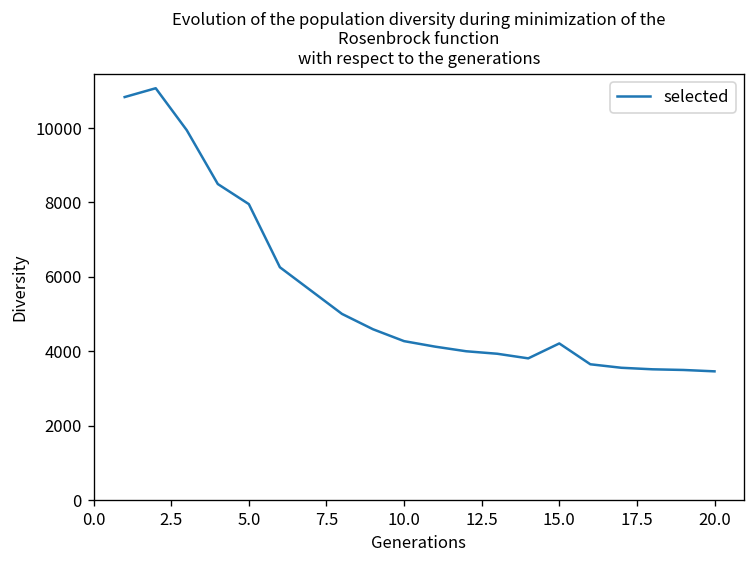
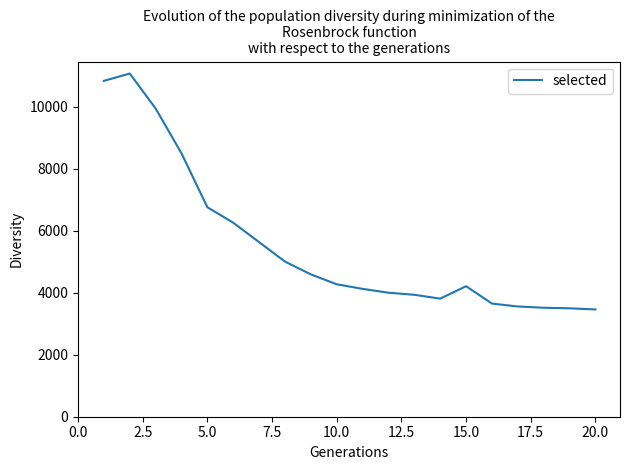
5.0: 8000 -> 6800
